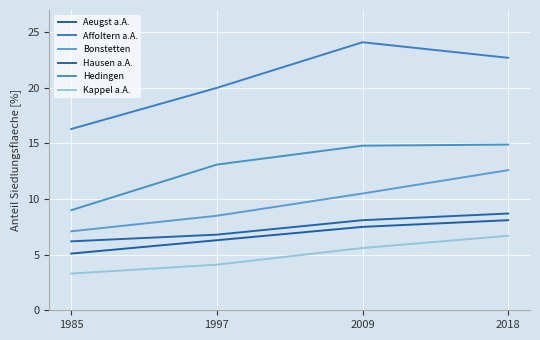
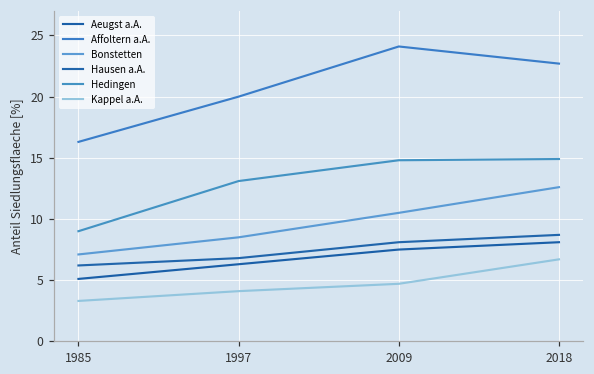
Kappel a.A., 2009: 5.6 -> 4.7
